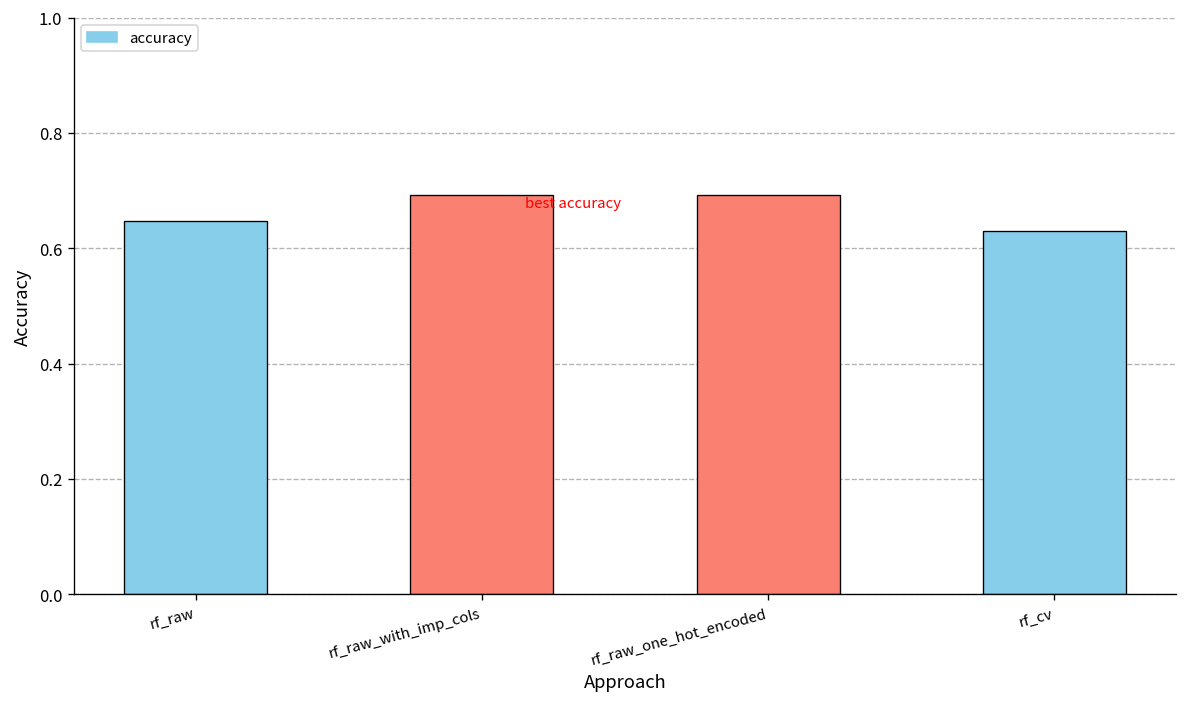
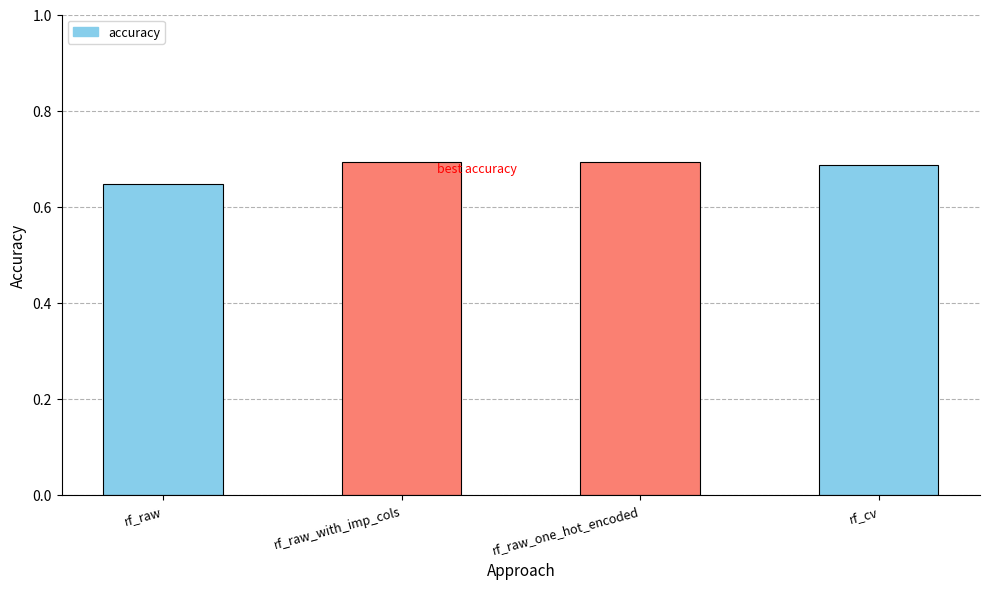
rf_cv: 0.63 -> 0.69
